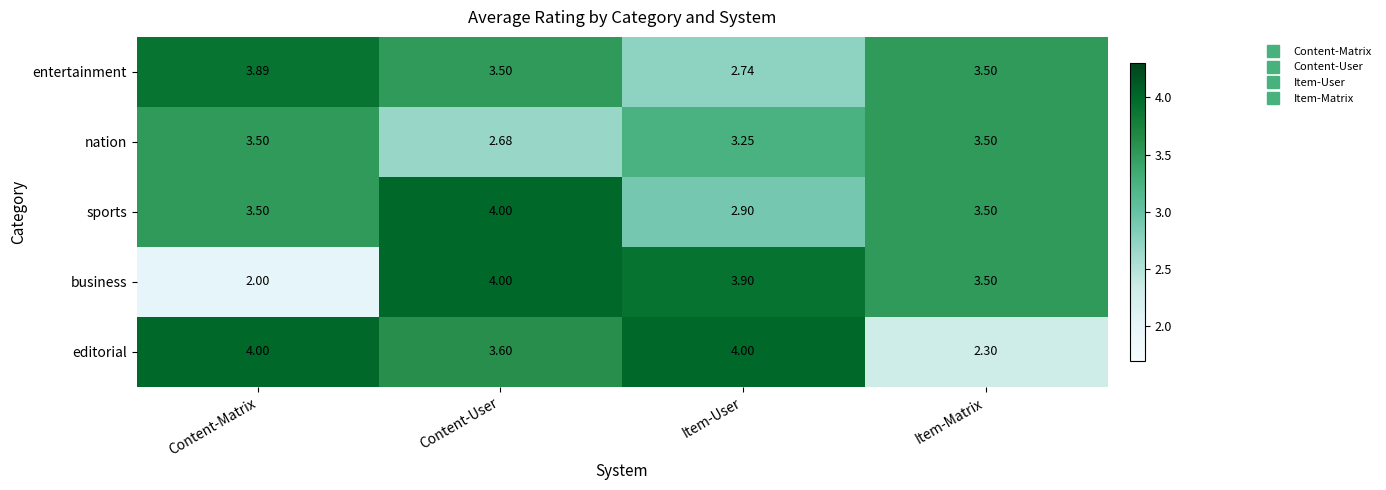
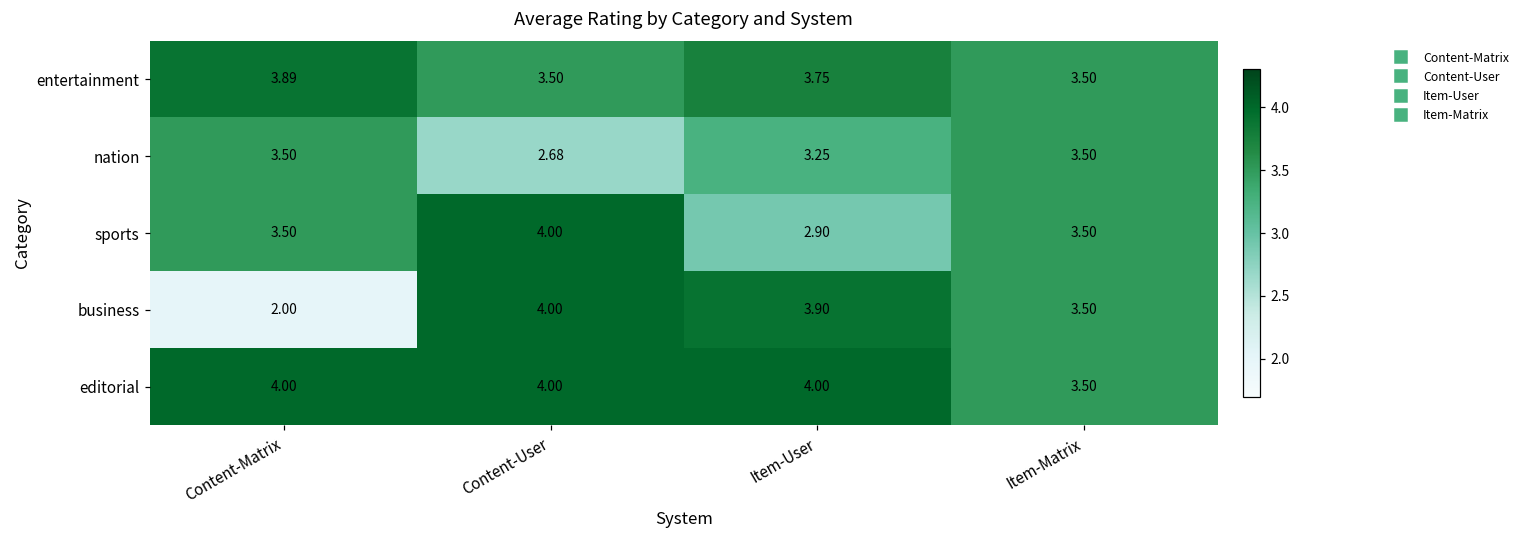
entertainment, Item-User: 2.74 -> 3.75
editorial, Content-User: 3.60 -> 4.00
editorial, Item-Matrix: 2.30 -> 3.50
